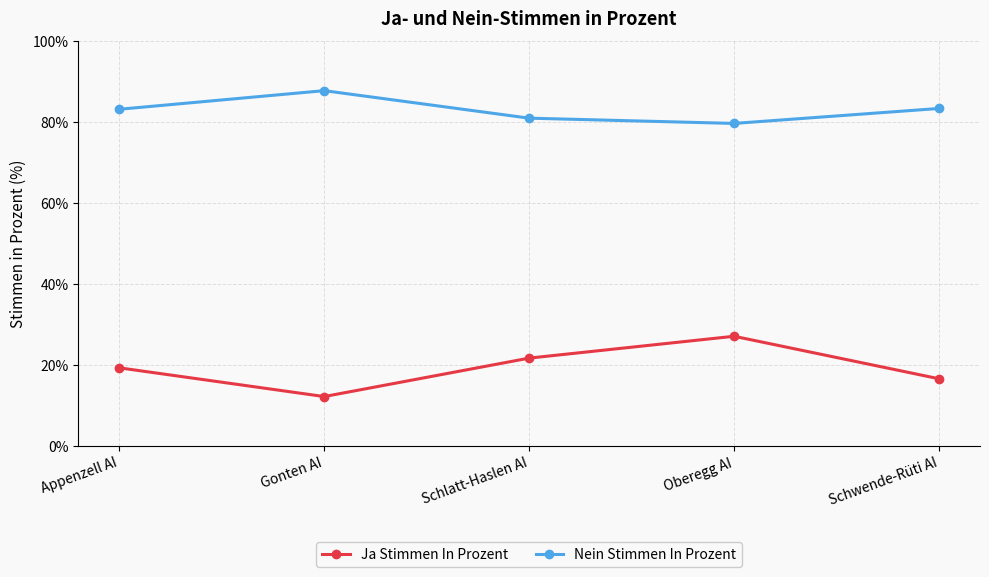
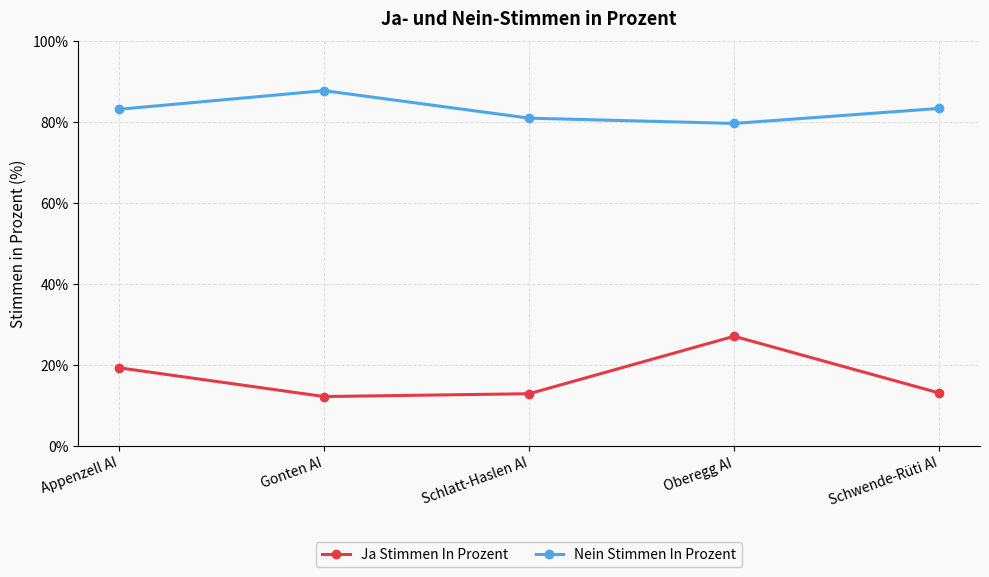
Ja Stimmen In Prozent, Schlatt-Haslen AI: 22% -> 13%
Ja Stimmen In Prozent, Schwende-Rüti AI: 17% -> 13%
